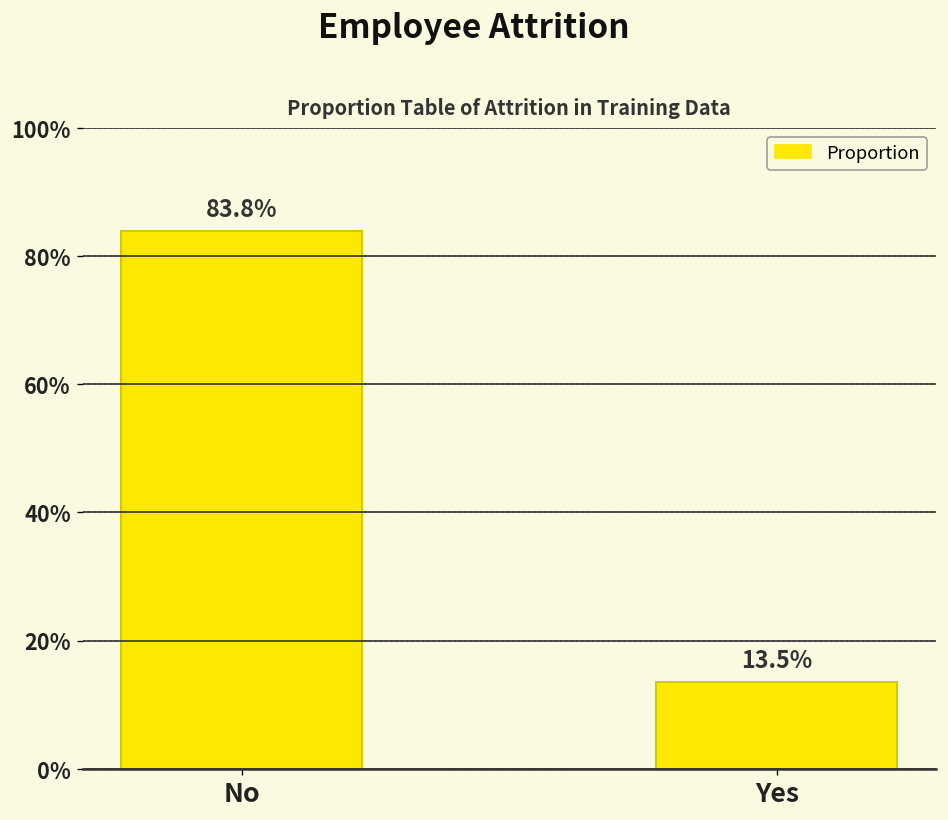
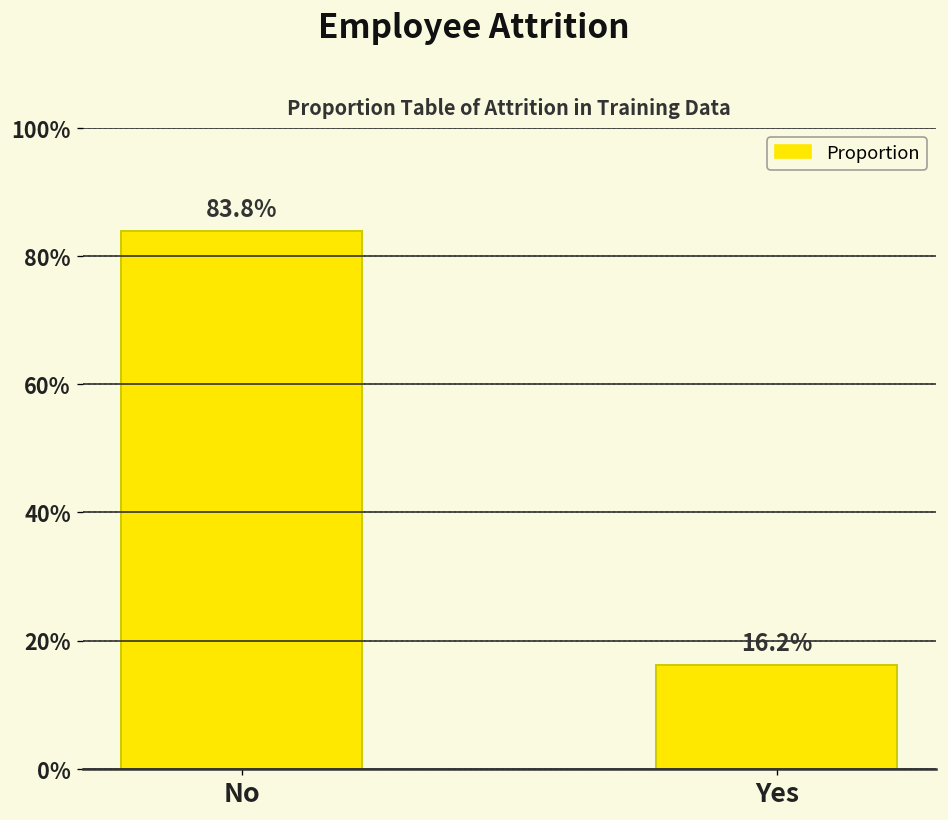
Yes: 13.5% -> 16.2%
